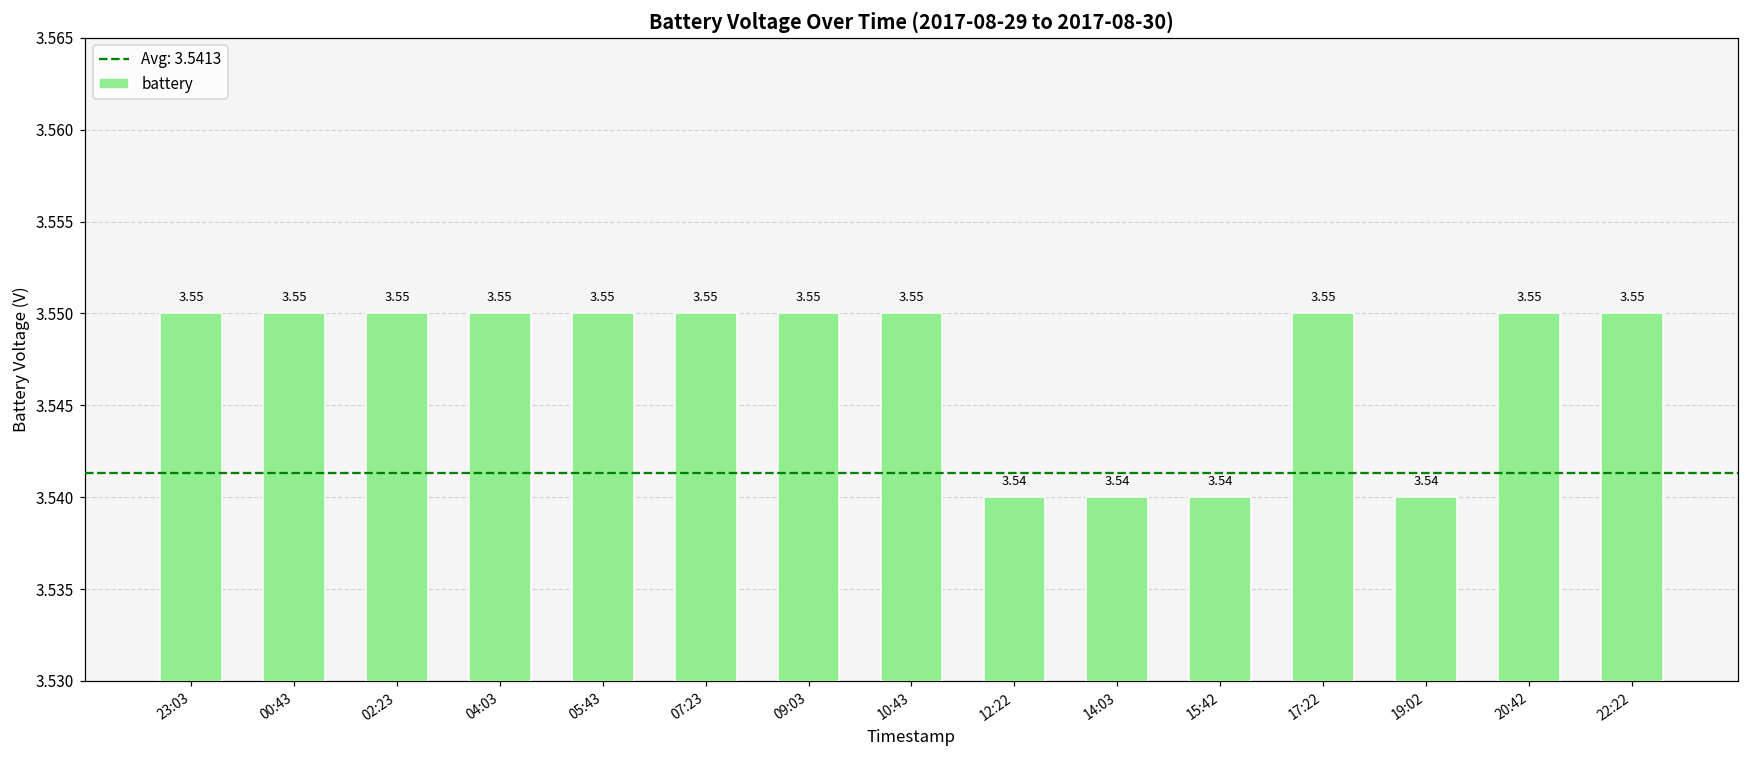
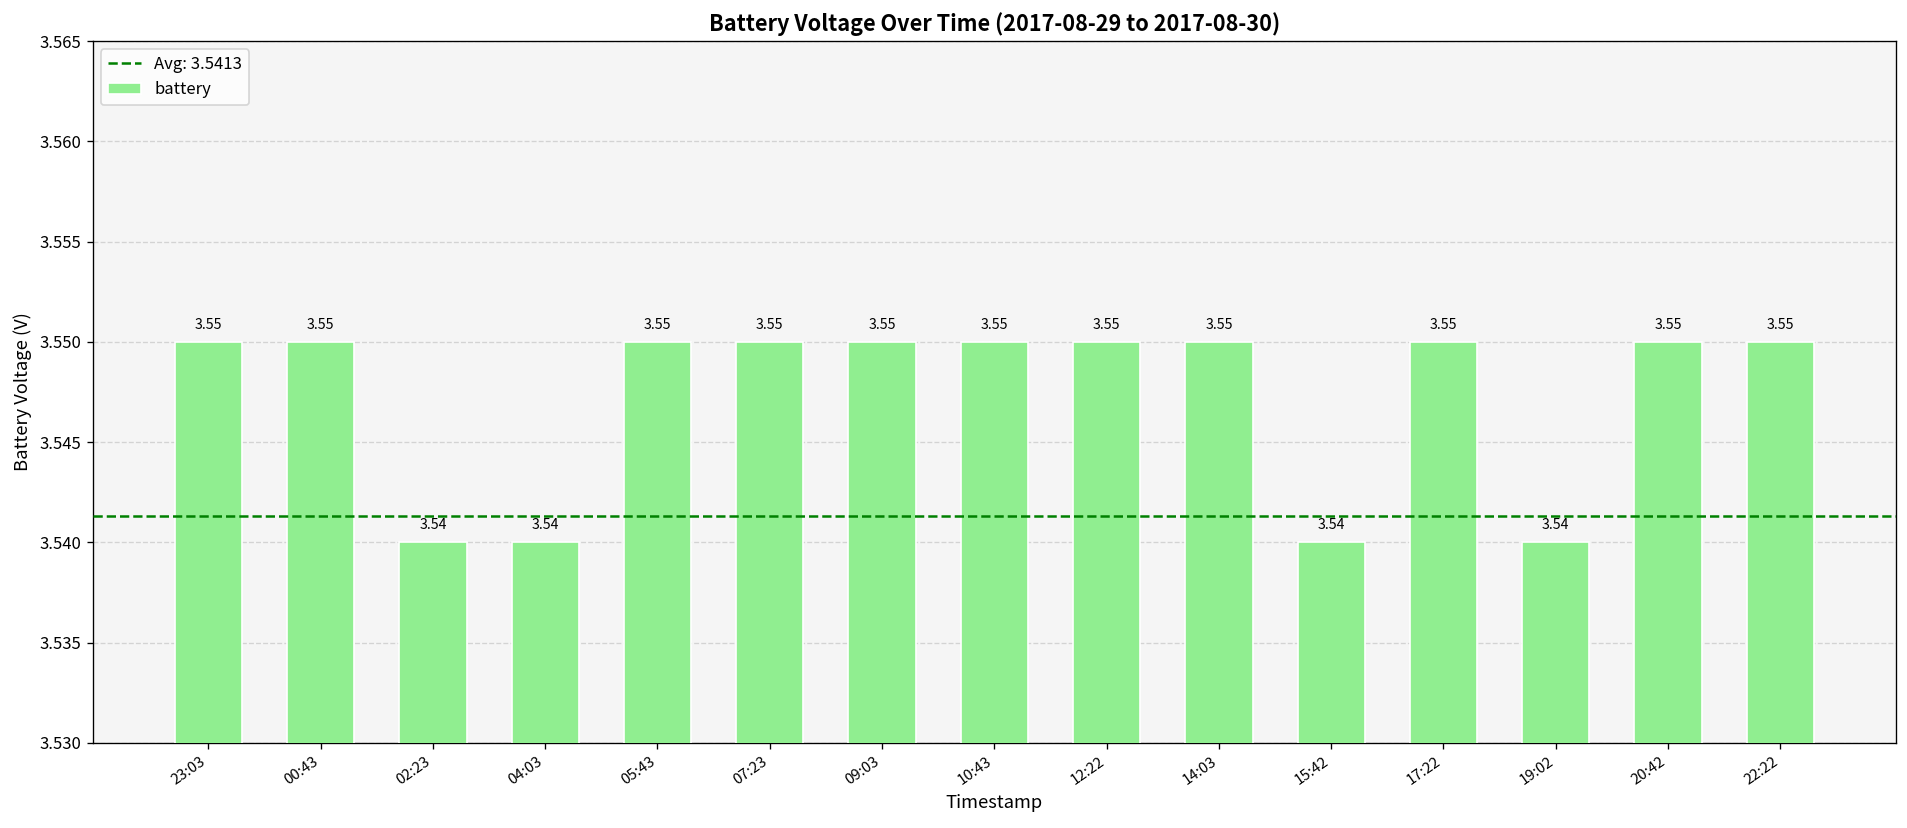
02:23: 3.55 -> 3.54
04:03: 3.55 -> 3.54
12:22: 3.54 -> 3.55
14:03: 3.54 -> 3.55
